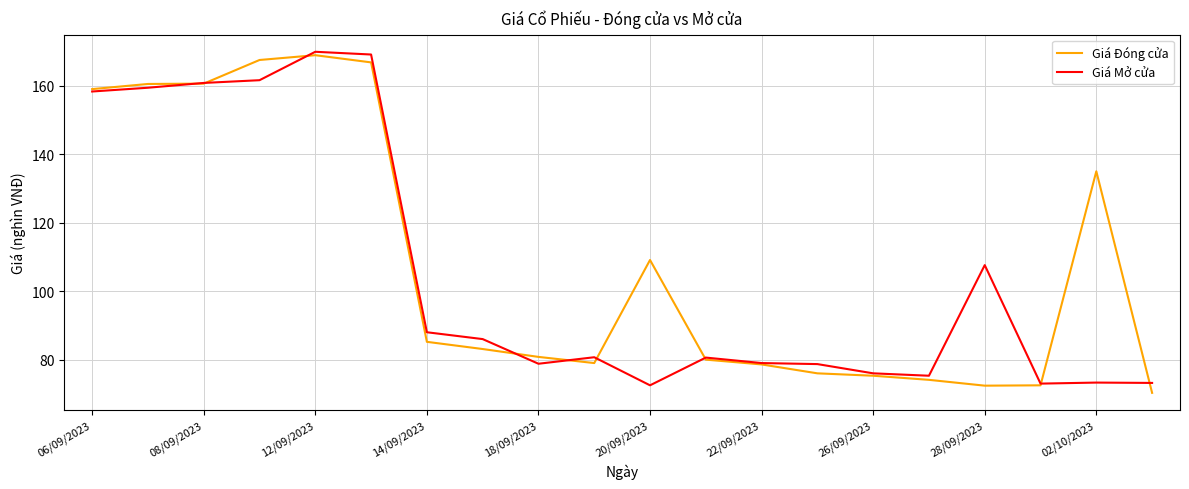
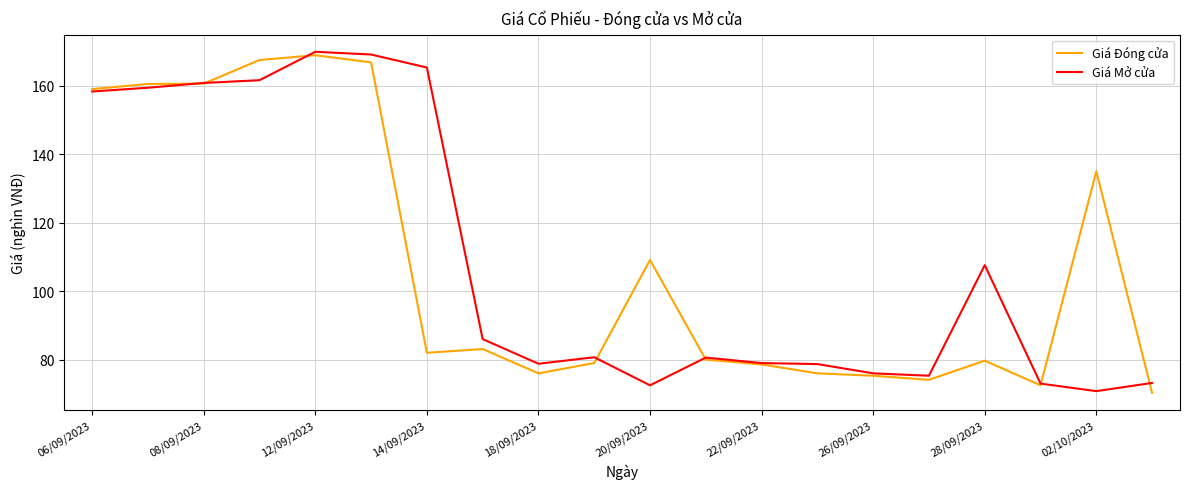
Giá Đóng cửa, 14/09/2023: 85 -> 82
Giá Mở cửa, 14/09/2023: 88 -> 165
Giá Đóng cửa, 18/09/2023: 81 -> 76
Giá Đóng cửa, 28/09/2023: 72 -> 80
Giá Mở cửa, 02/10/2023: 73 -> 71
